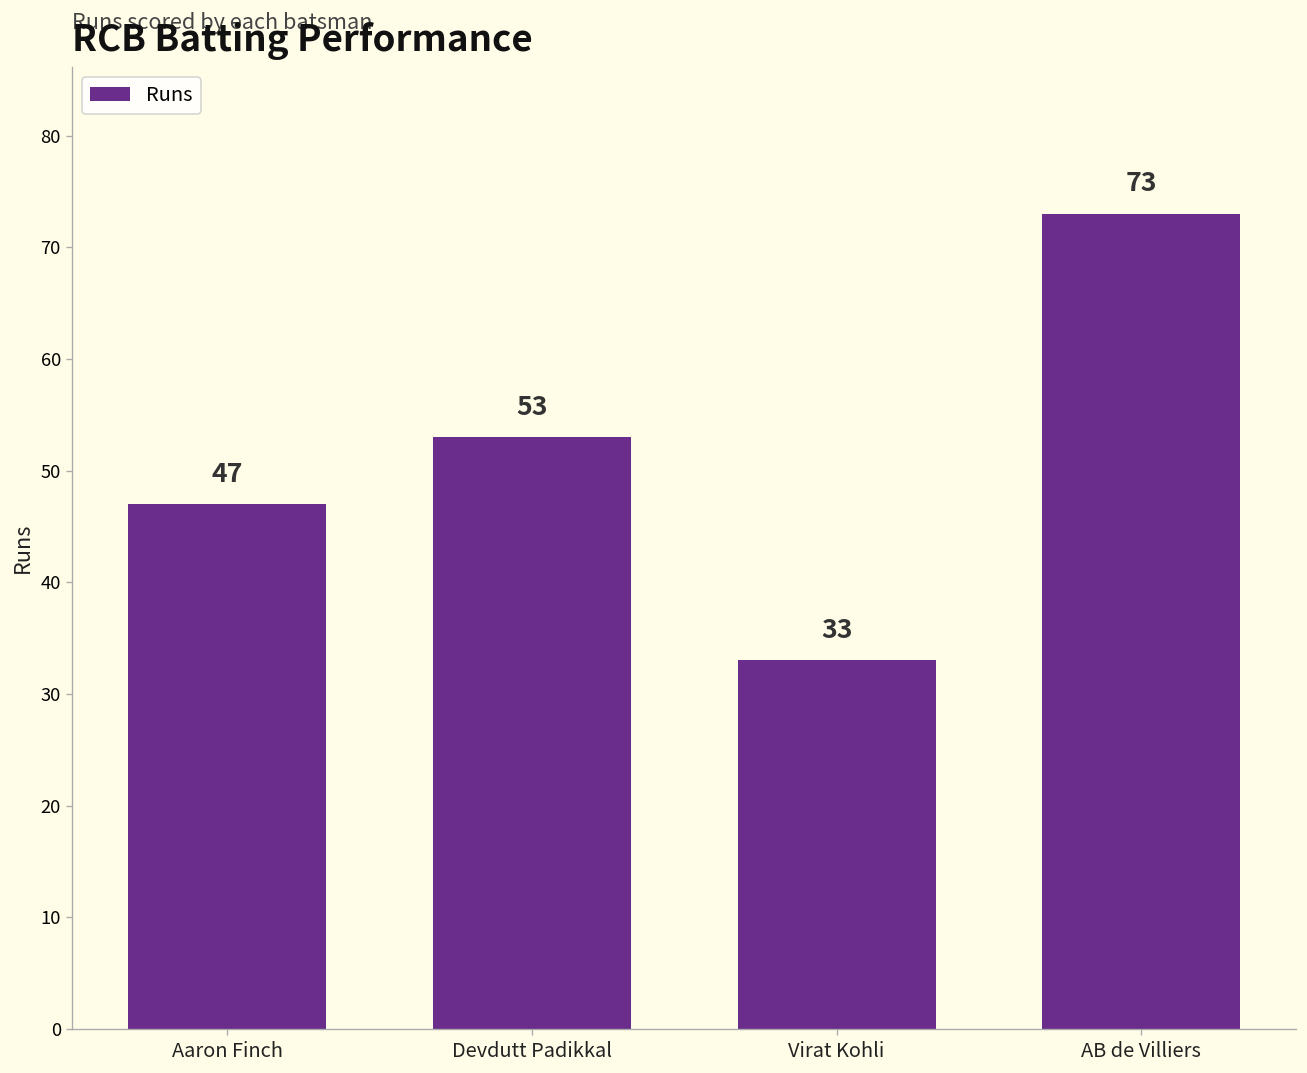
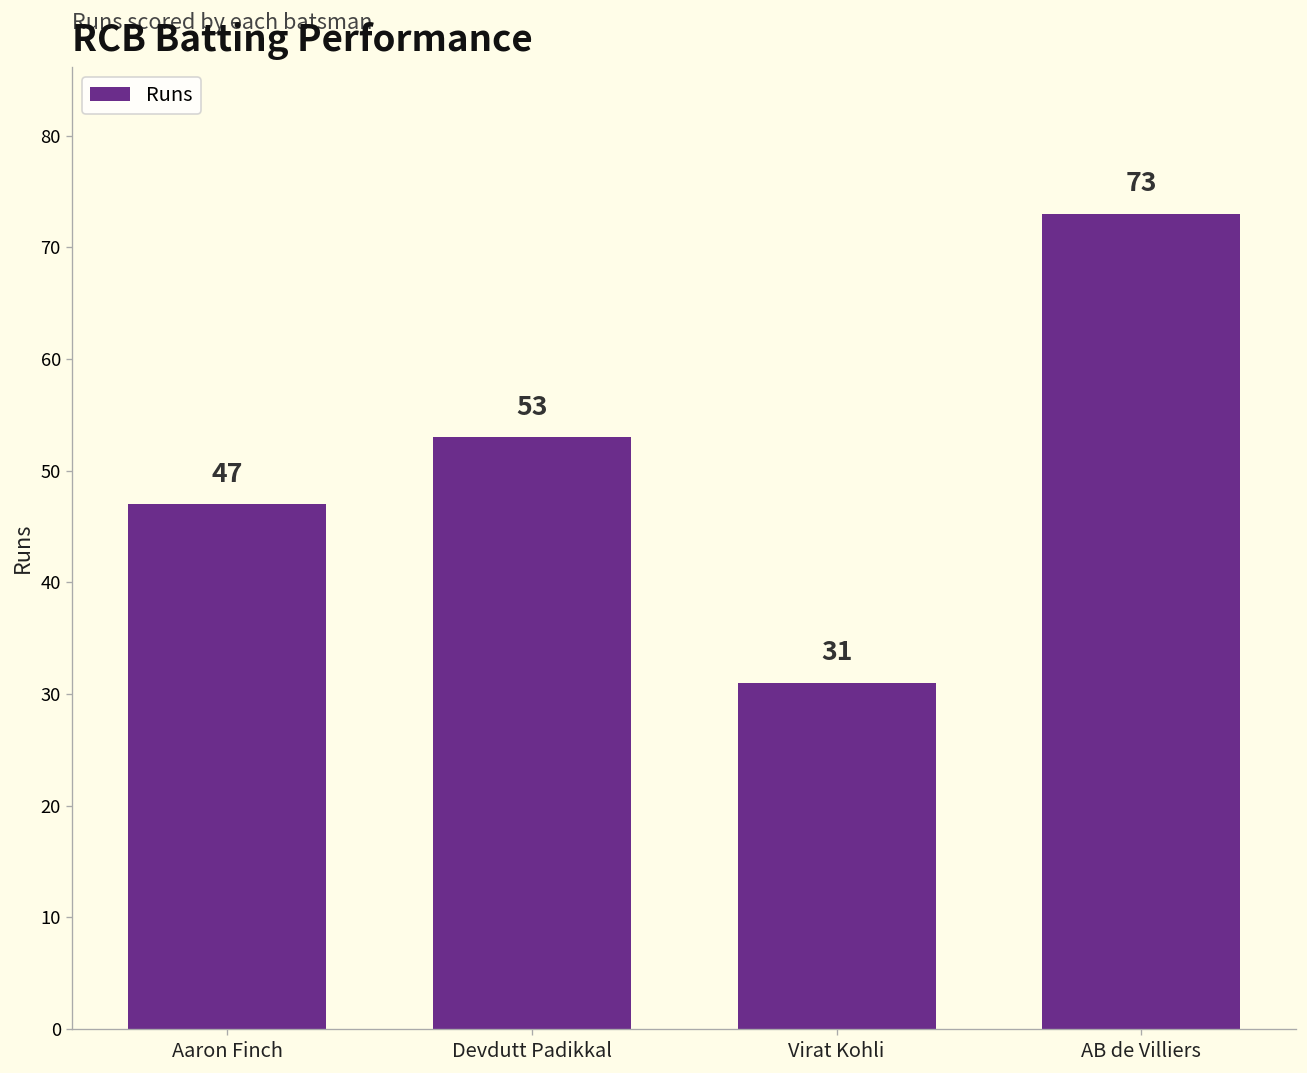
Virat Kohli: 33 -> 31
